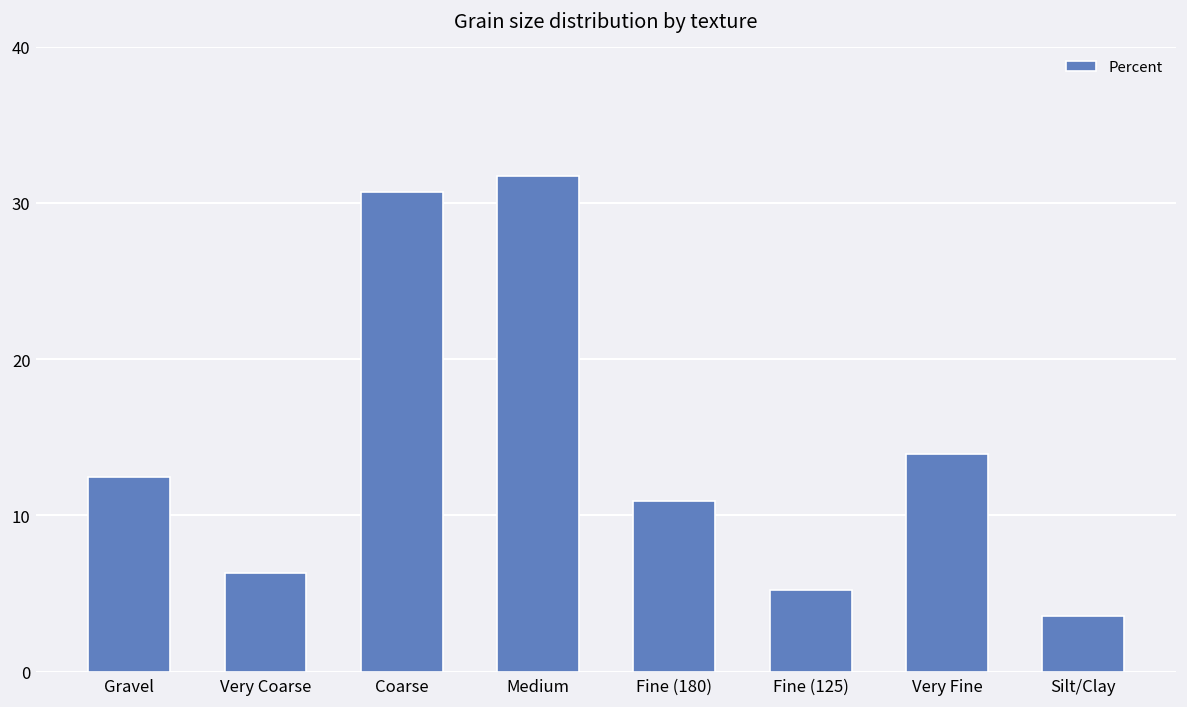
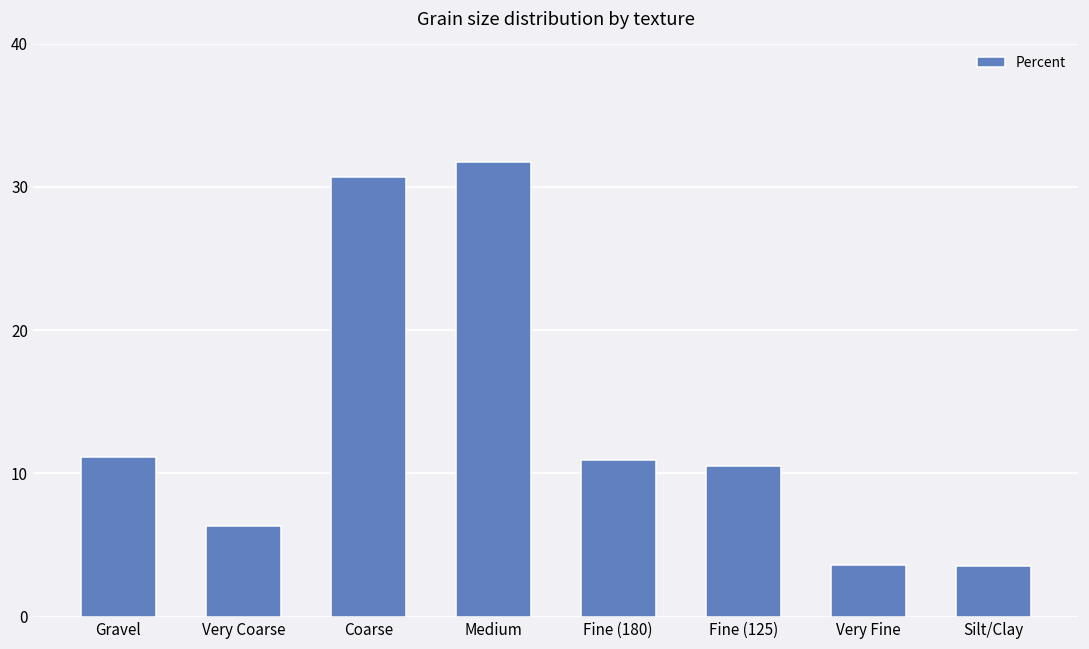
Gravel: 12.5 -> 11.1
Fine (125): 5.2 -> 10.5
Very Fine: 13.9 -> 3.6
